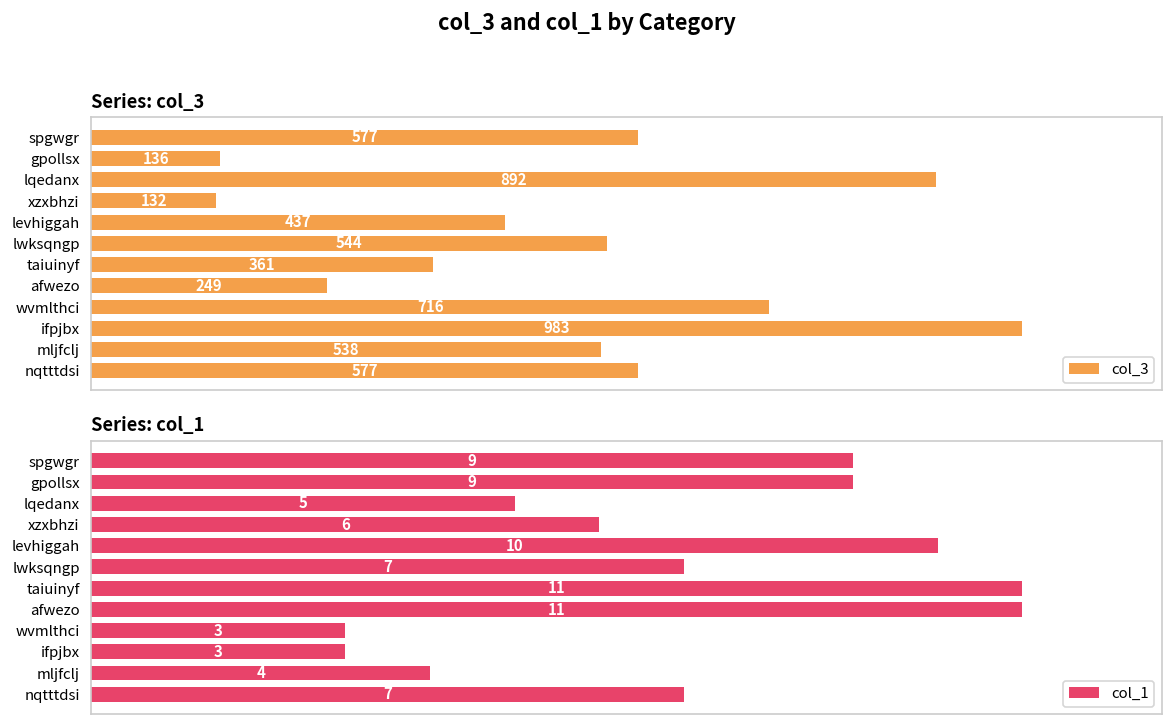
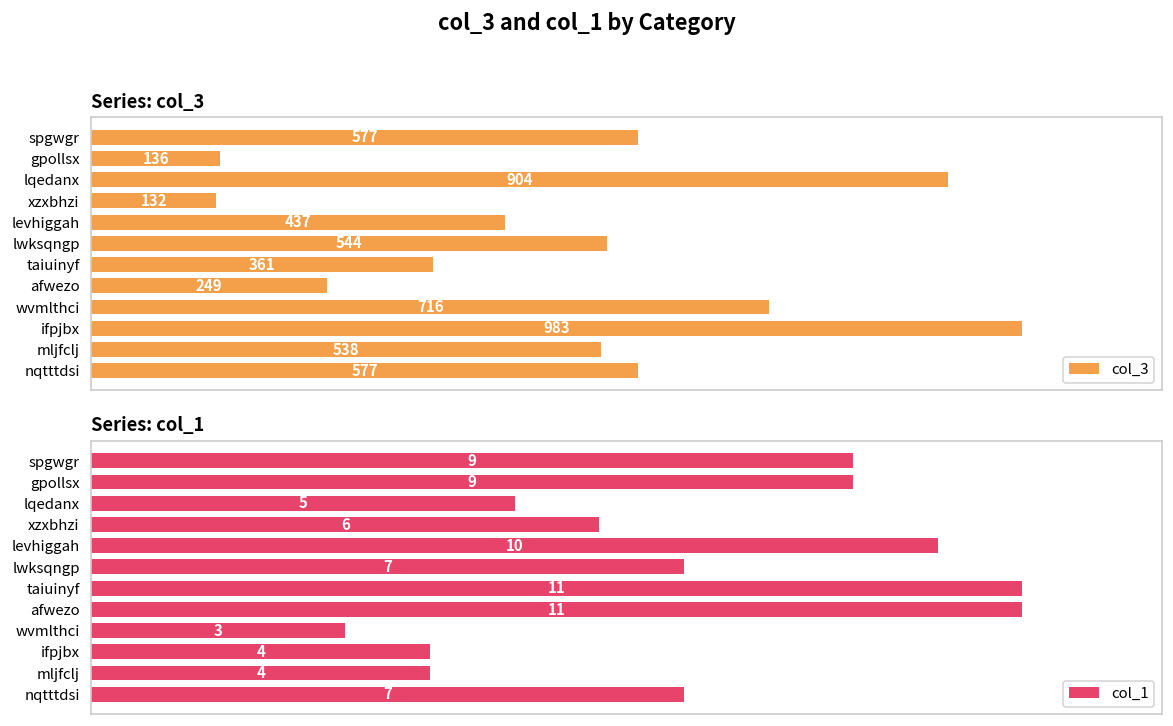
Series: col_3, lqedanx: 892 -> 904
Series: col_1, ifpjbx: 3 -> 4
